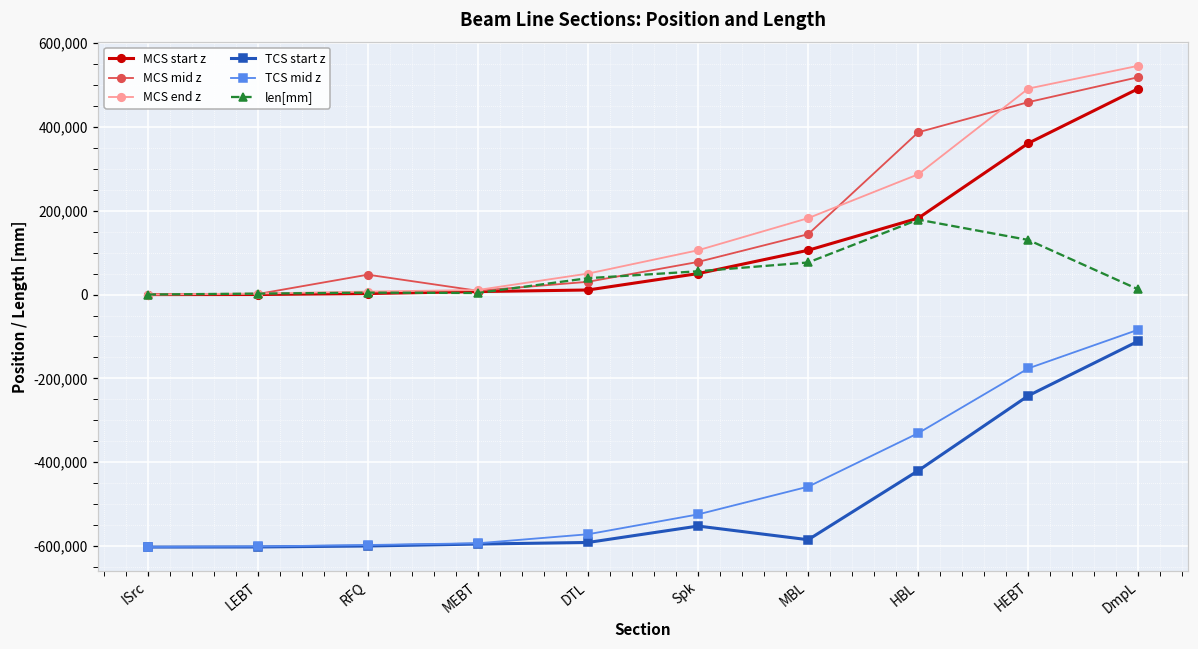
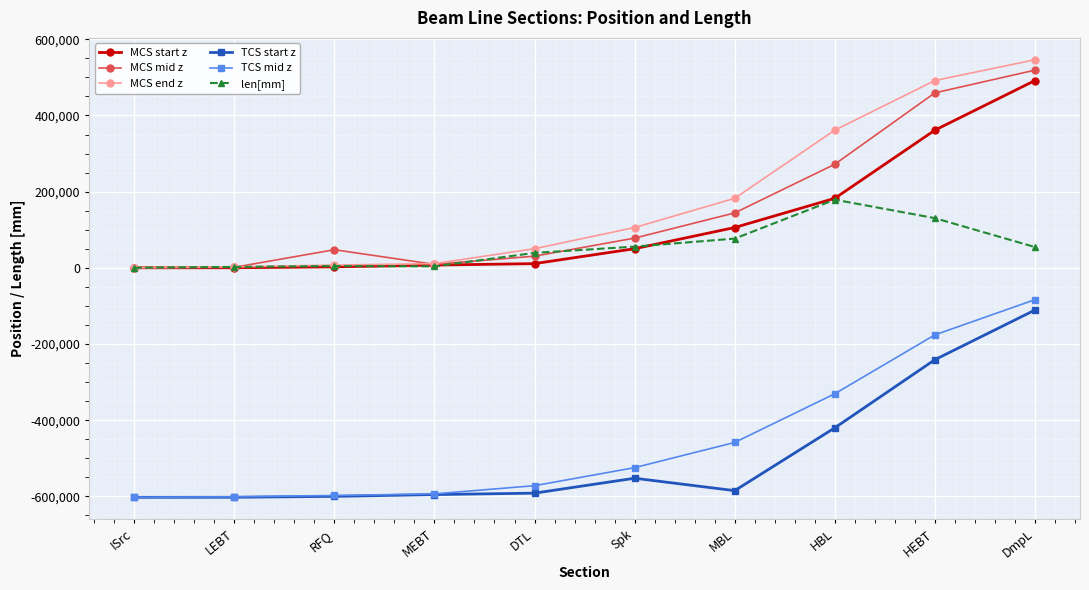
MCS mid z, HBL: 390,000 -> 270,000
MCS end z, HBL: 290,000 -> 360,000
len[mm], DmpL: 10,000 -> 50,000
